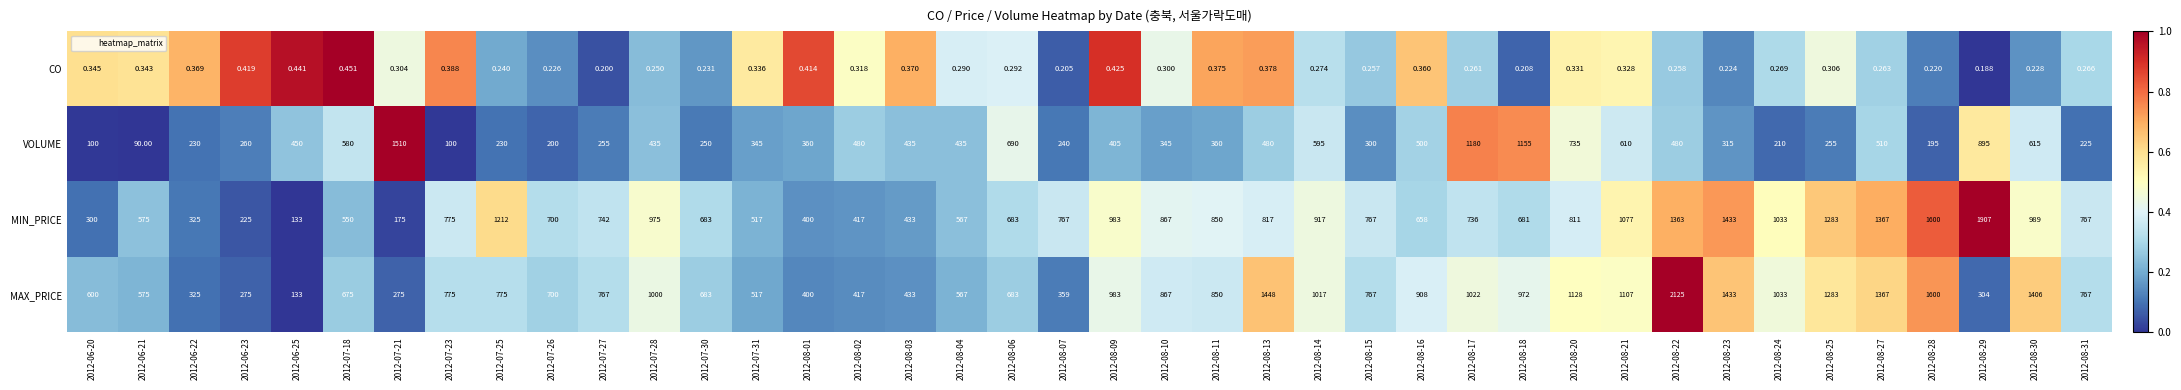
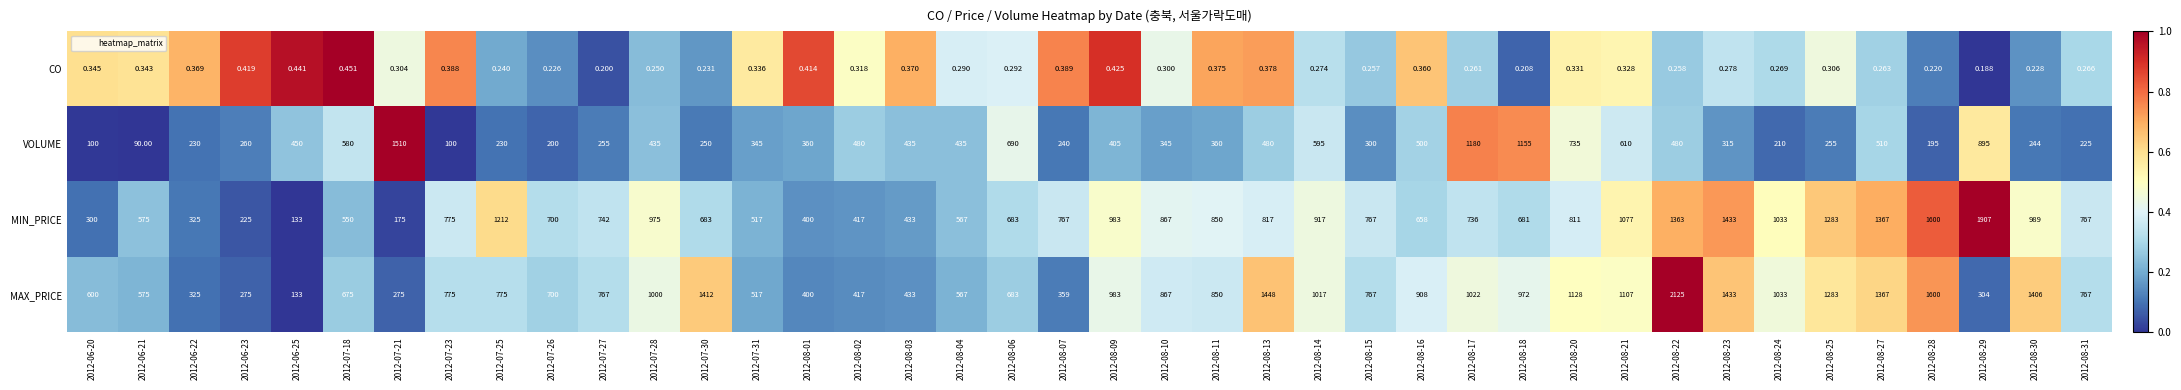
CO, 2012-08-07: 0.205 -> 0.389
CO, 2012-08-23: 0.224 -> 0.278
VOLUME, 2012-08-30: 615 -> 244
MAX_PRICE, 2012-07-30: 683 -> 1412
